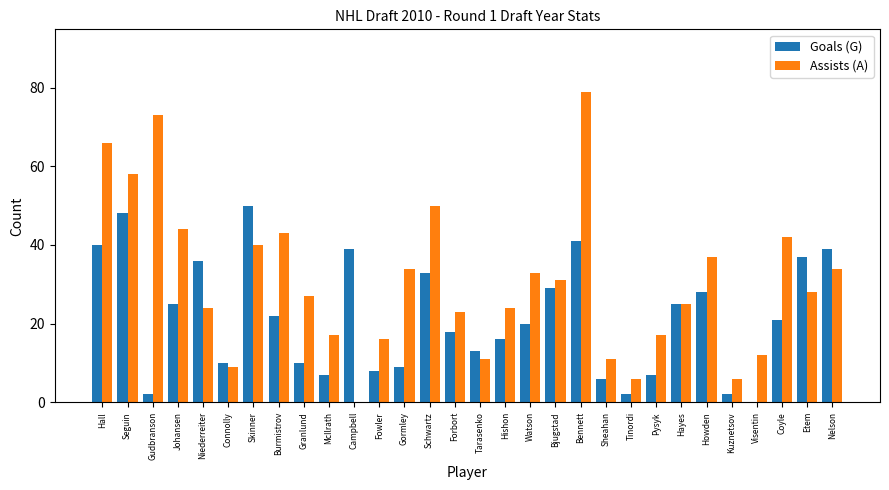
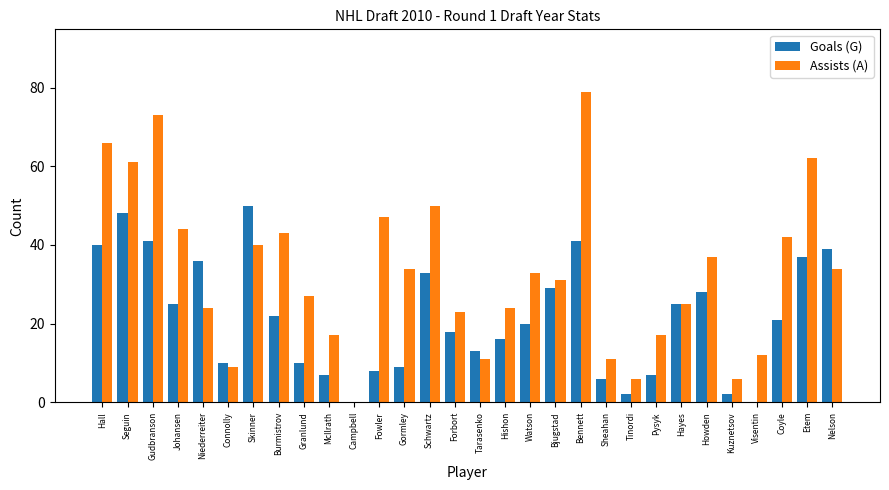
Assists (A), Seguin: 58 -> 61
Goals (G), Gudbranson: 2 -> 41
Goals (G), Campbell: 39 -> 0
Assists (A), Fowler: 16 -> 47
Assists (A), Etem: 28 -> 62
